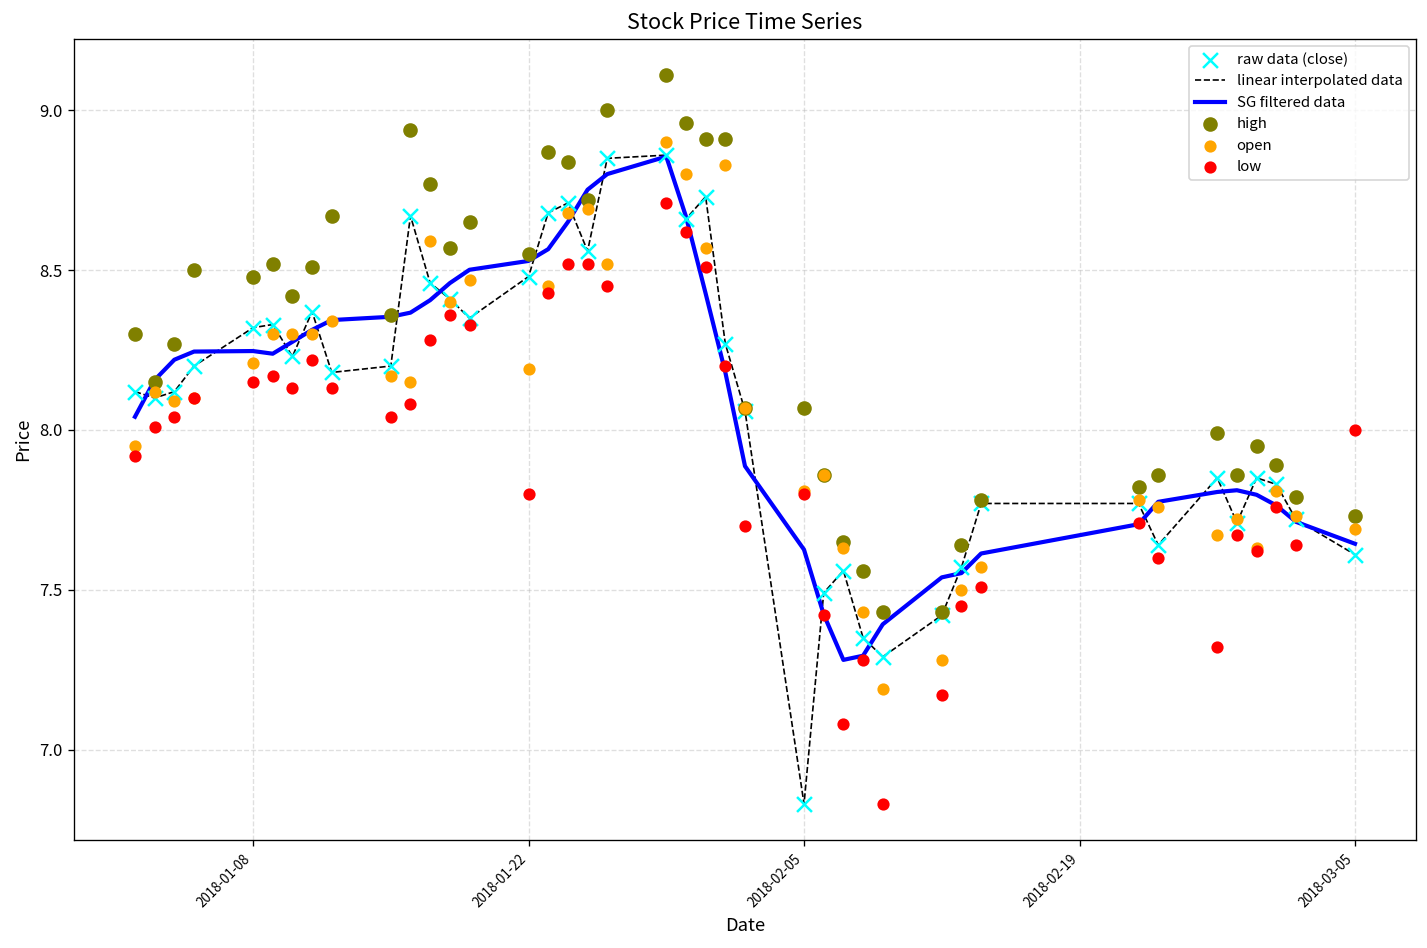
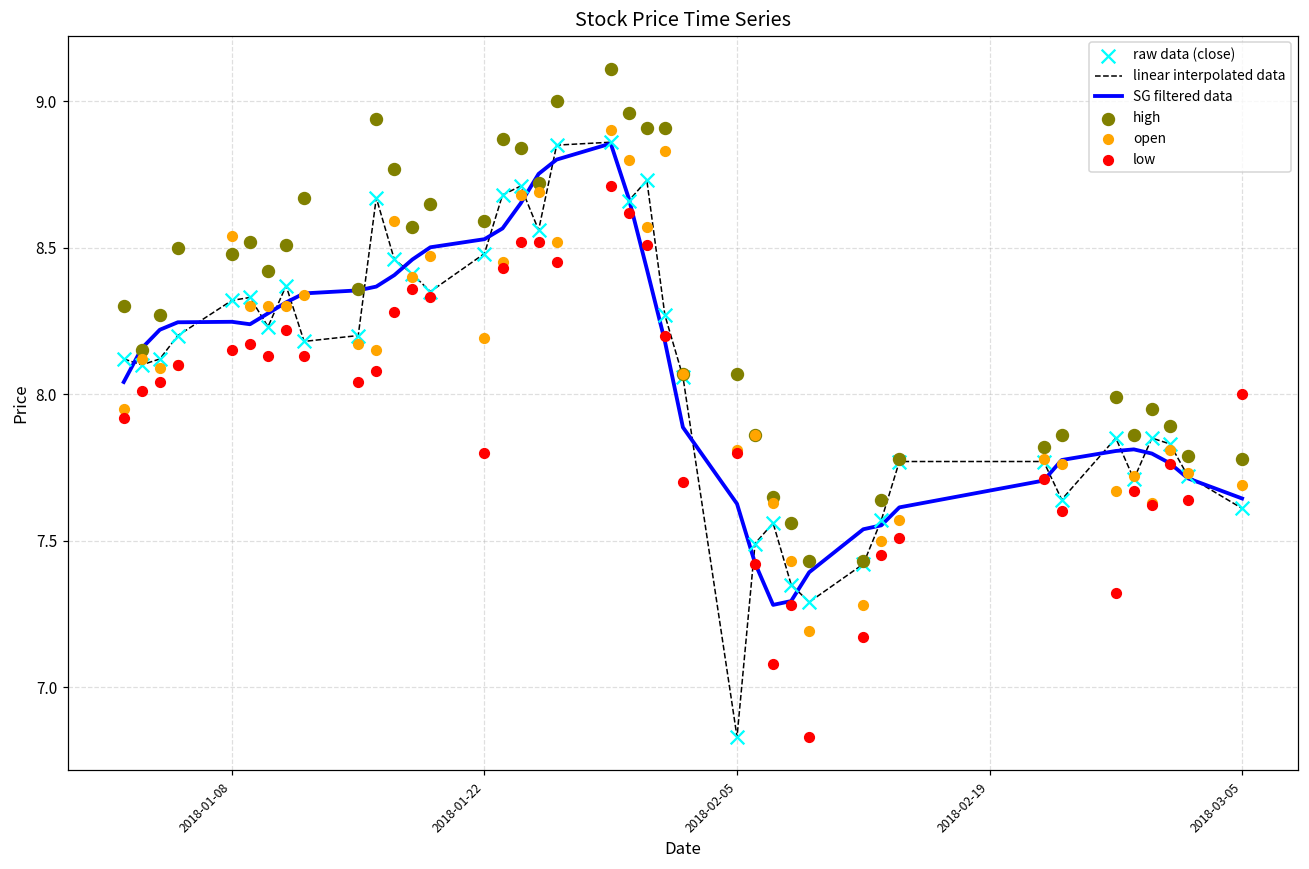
open, 2018-01-08: 8.21 -> 8.54
high, 2018-01-22: 8.55 -> 8.59
high, 2018-03-05: 7.73 -> 7.78
